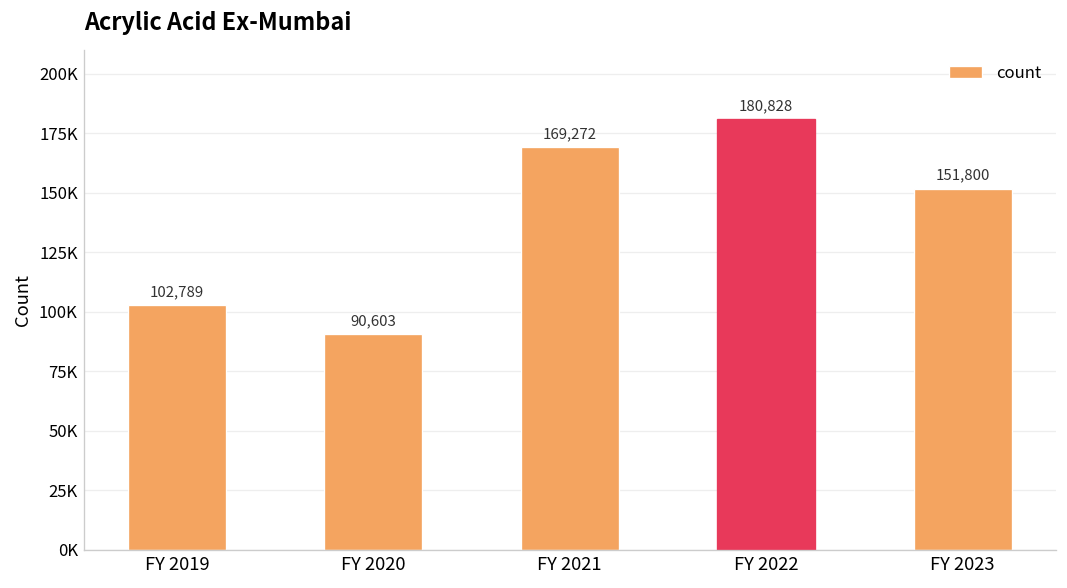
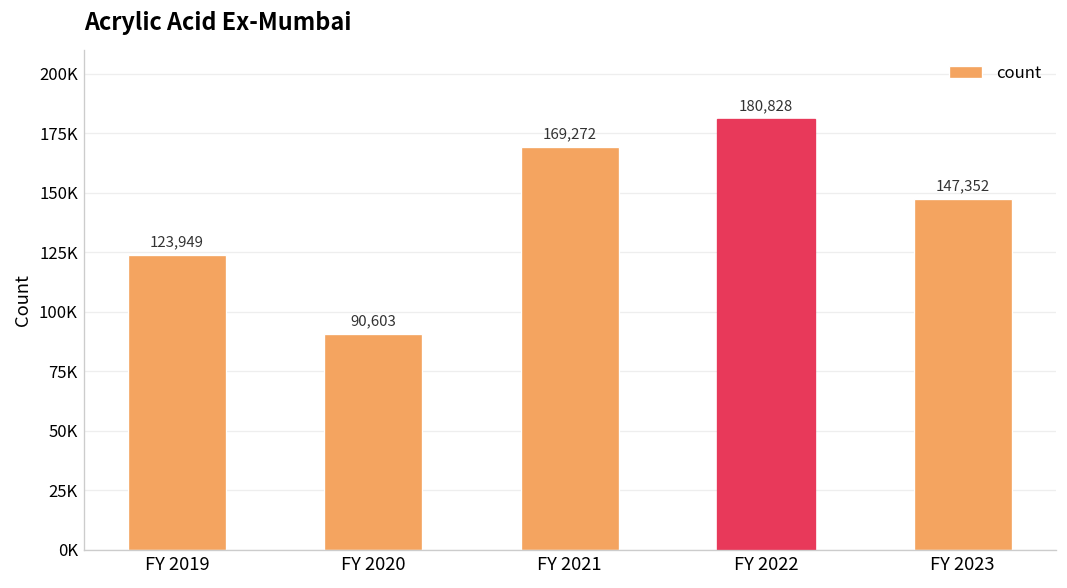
FY 2019: 102,789 -> 123,949
FY 2023: 151,800 -> 147,352
